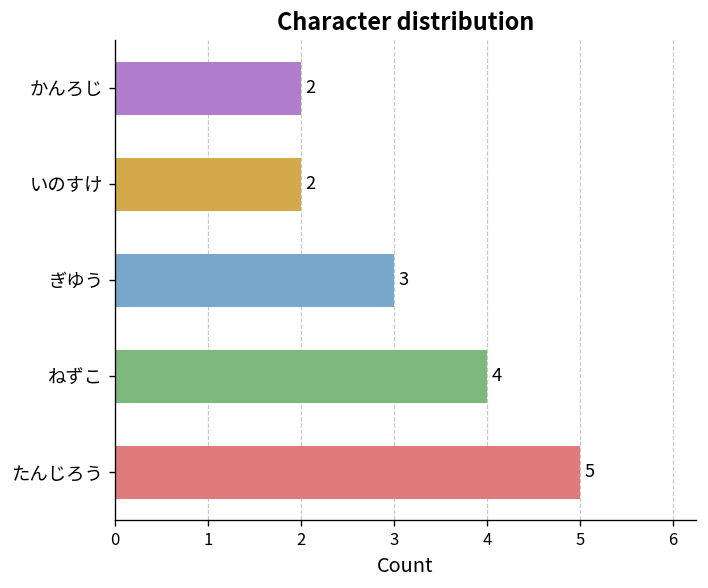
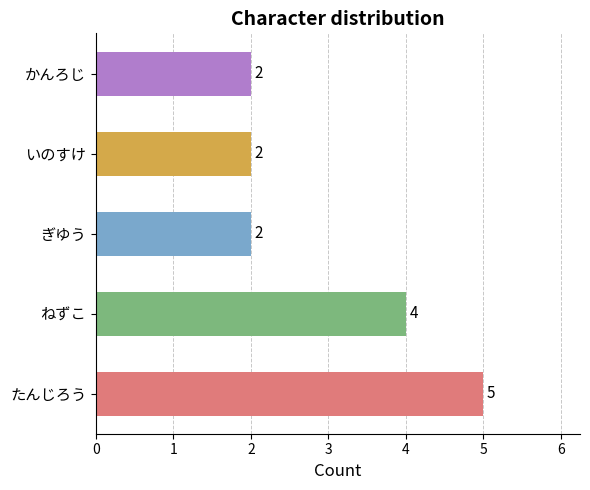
ぎゆう: 3 -> 2
